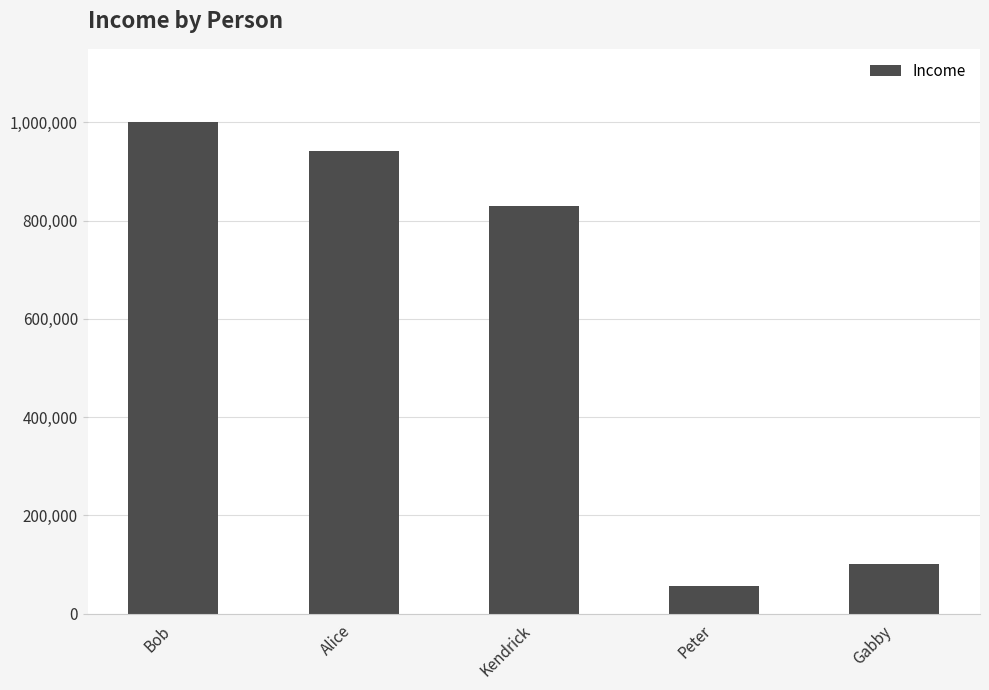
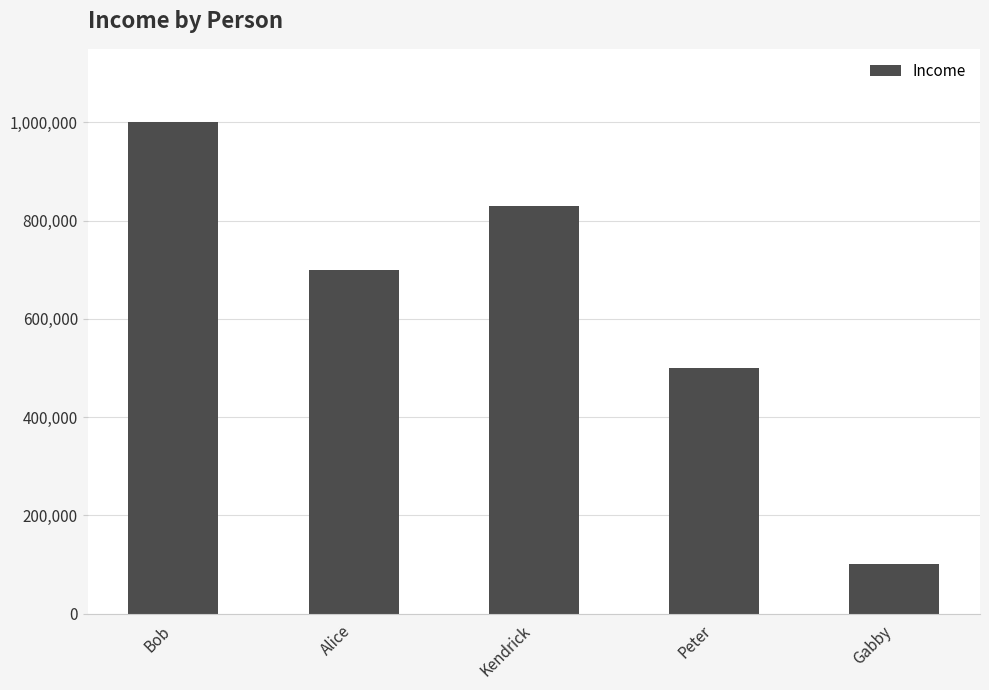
Alice: 940,000 -> 700,000
Peter: 60,000 -> 500,000
